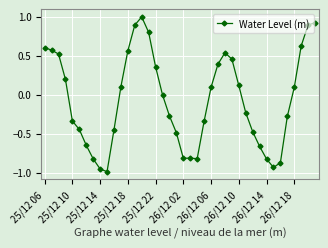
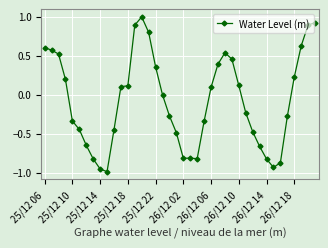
25/12 18: 0.6 -> 0.1
26/12 18: 0.1 -> 0.2
